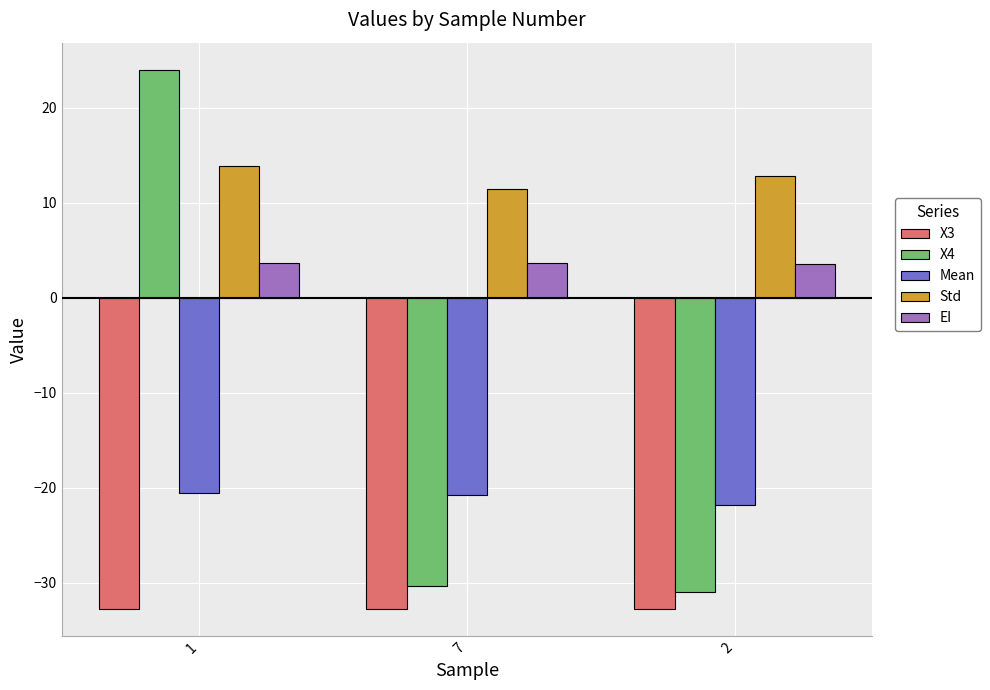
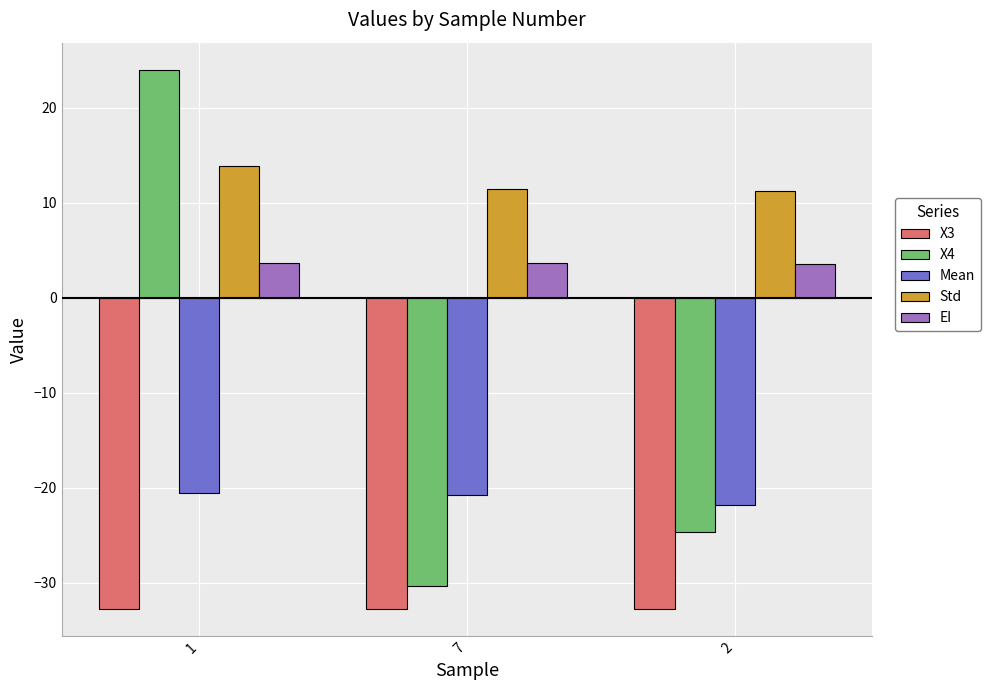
X4, 2: -31 -> -25
Std, 2: 13 -> 11
